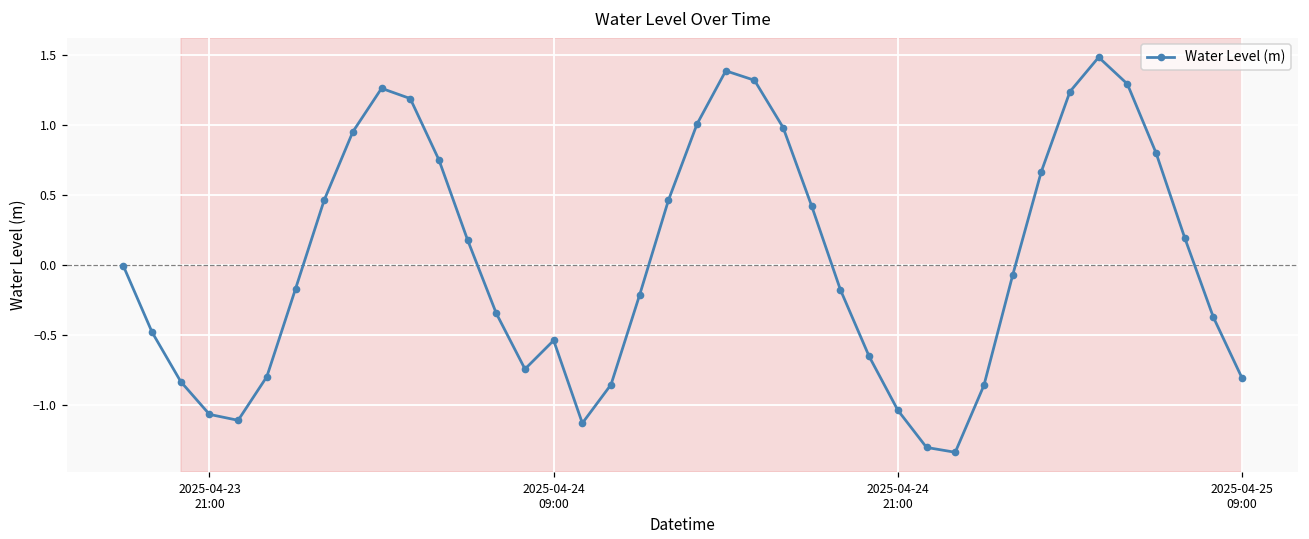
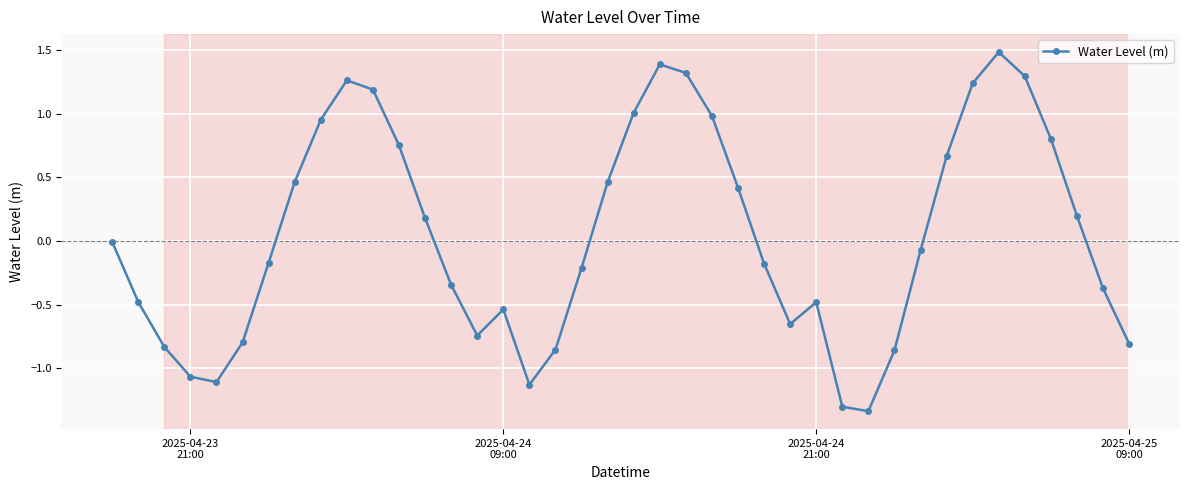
2025-04-24 21:00: -1.04 -> -0.48
